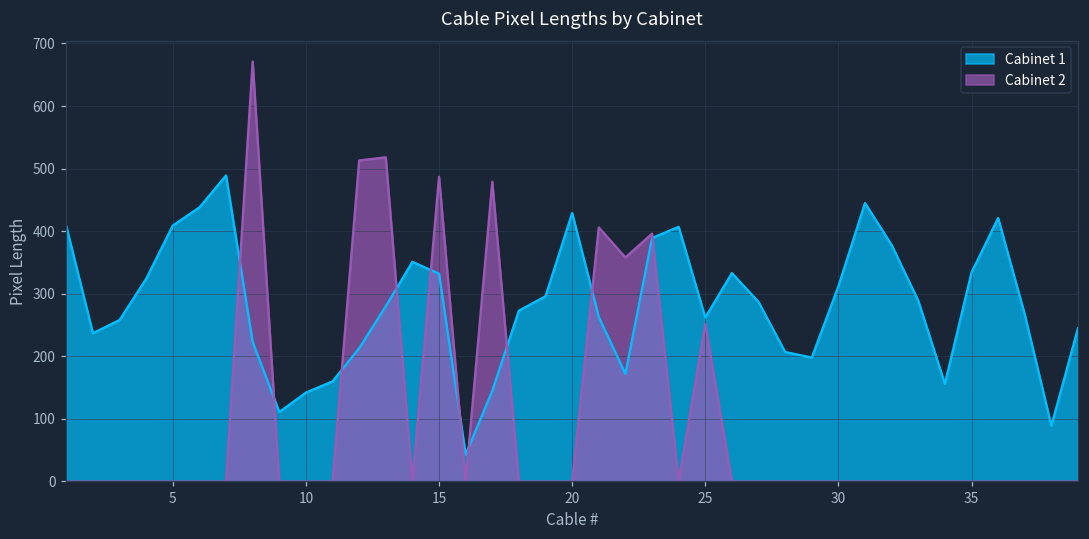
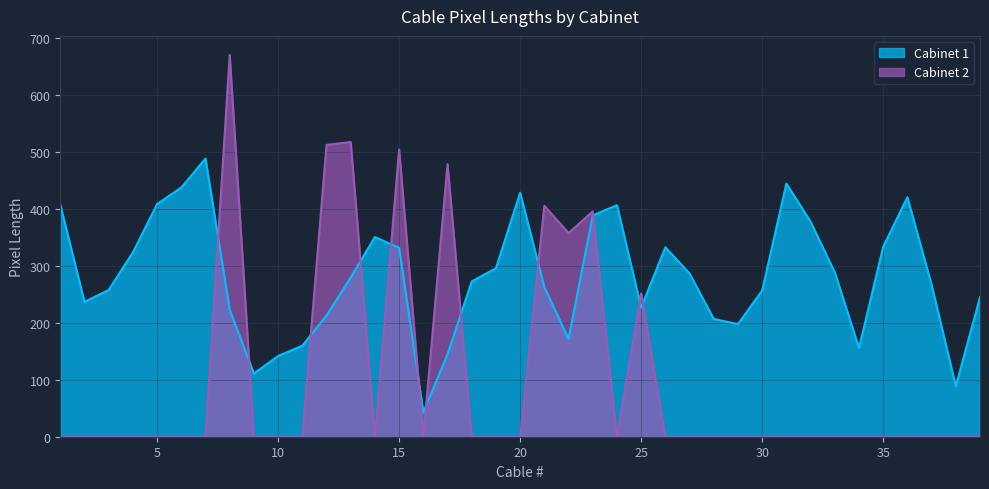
Cabinet 2, 15: 490 -> 510
Cabinet 1, 25: 260 -> 230
Cabinet 1, 30: 310 -> 260
